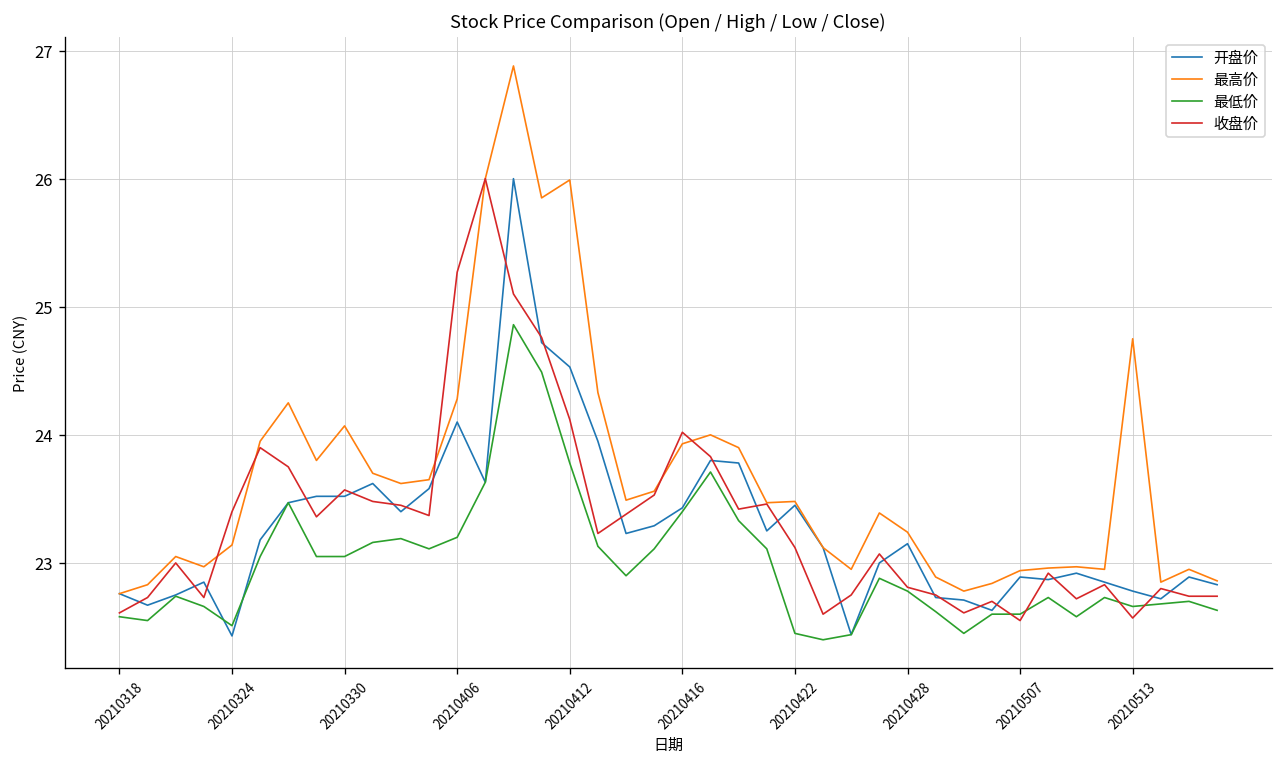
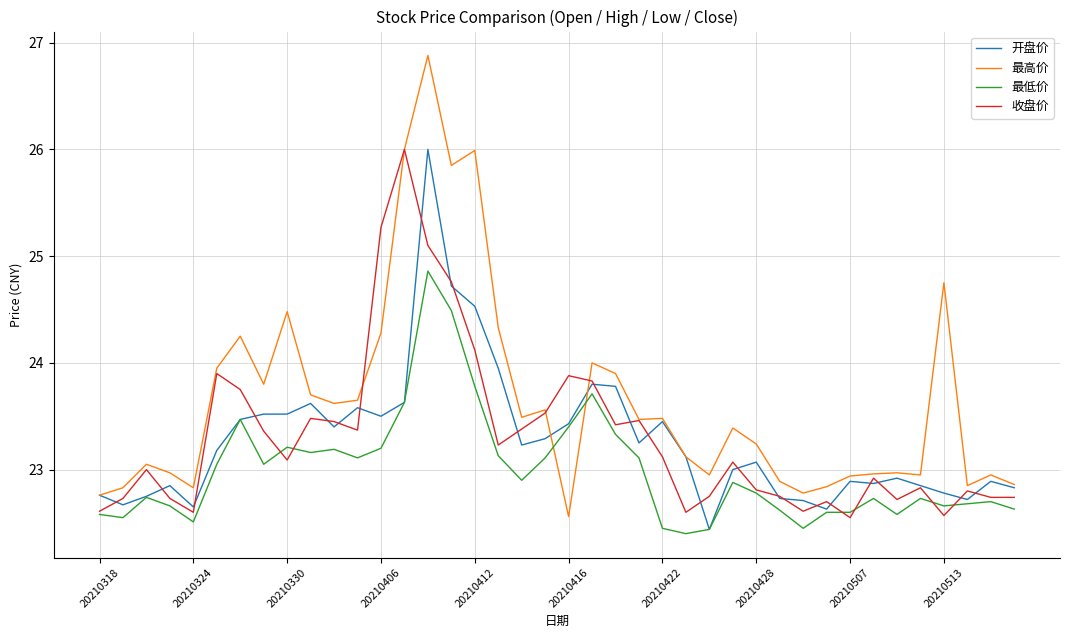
开盘价, 20210324: 22.43 -> 22.65
最高价, 20210324: 23.14 -> 22.83
收盘价, 20210324: 23.4 -> 22.6
最高价, 20210330: 24.07 -> 24.48
最低价, 20210330: 23.05 -> 23.21
收盘价, 20210330: 23.57 -> 23.09
开盘价, 20210406: 24.1 -> 23.5
最高价, 20210416: 23.93 -> 22.56
收盘价, 20210416: 24.02 -> 23.88
开盘价, 20210428: 23.15 -> 23.07
